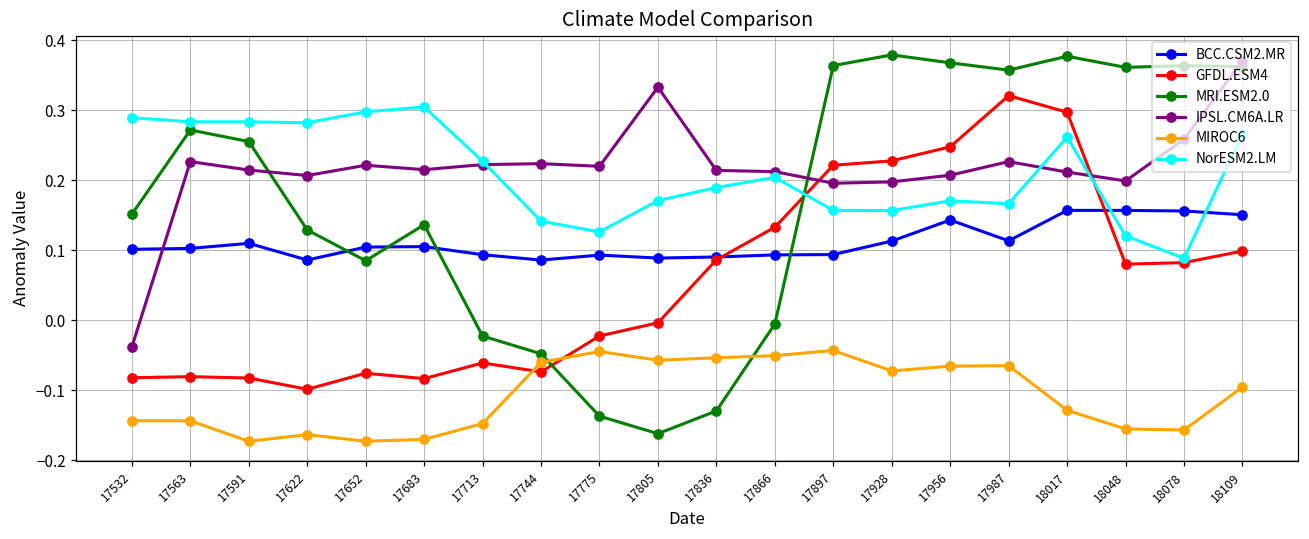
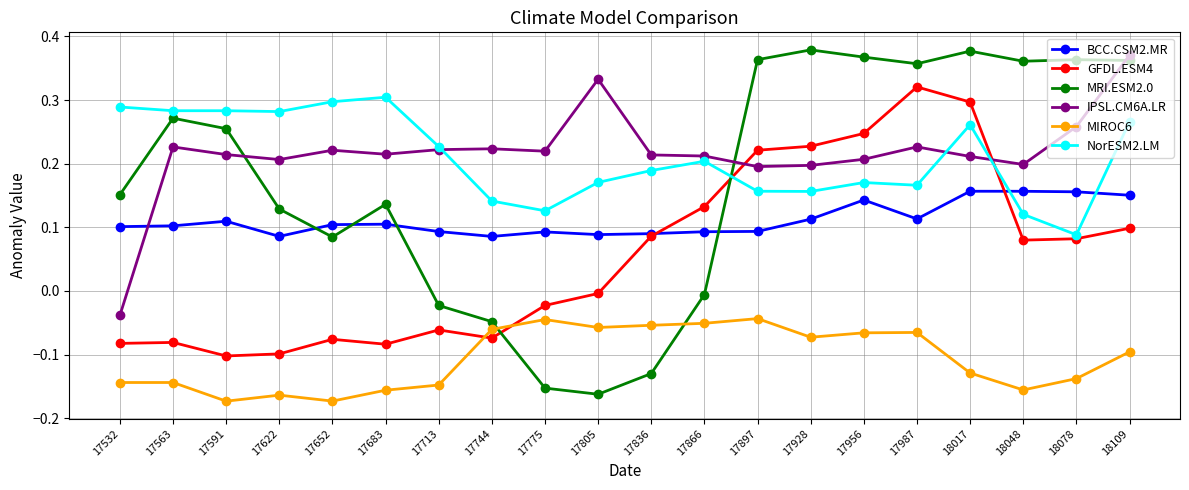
GFDL.ESM4, 17591: -0.08 -> -0.10
MIROC6, 17683: -0.17 -> -0.16
MRI.ESM2.0, 17775: -0.14 -> -0.15
MIROC6, 18078: -0.16 -> -0.14
